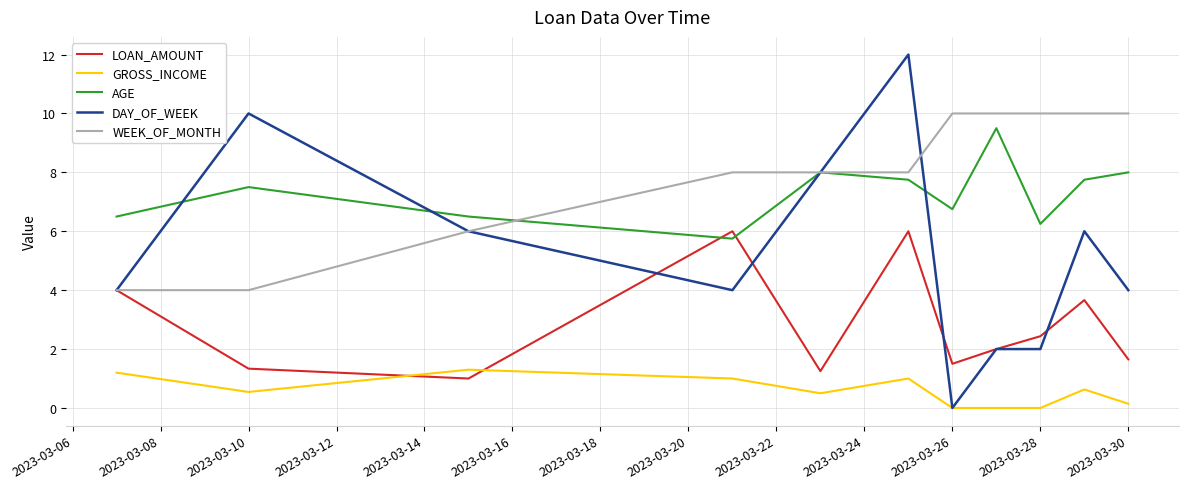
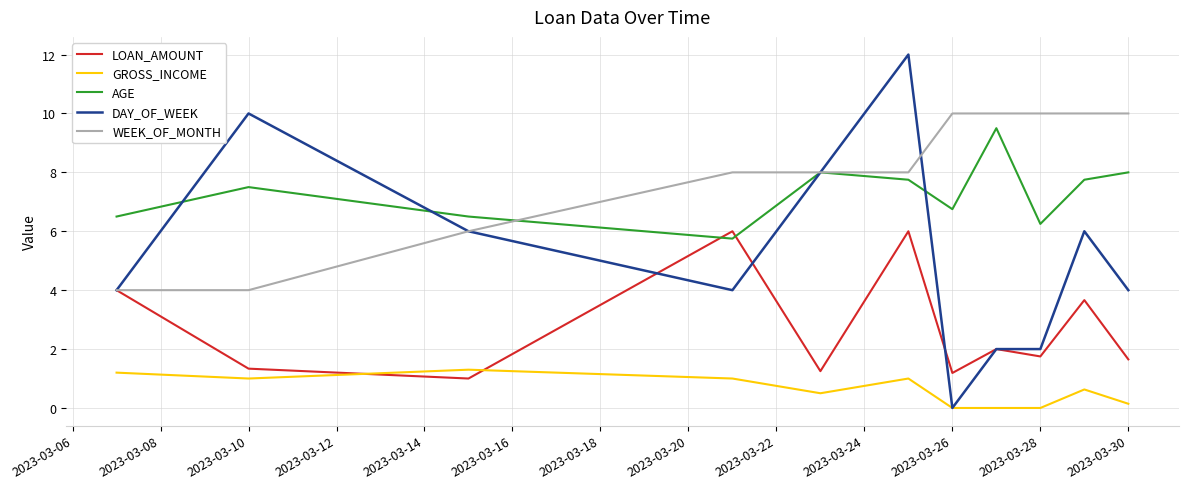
GROSS_INCOME, 2023-03-10: 0.5 -> 1.0
LOAN_AMOUNT, 2023-03-26: 1.5 -> 1.2
LOAN_AMOUNT, 2023-03-28: 2.4 -> 1.8
